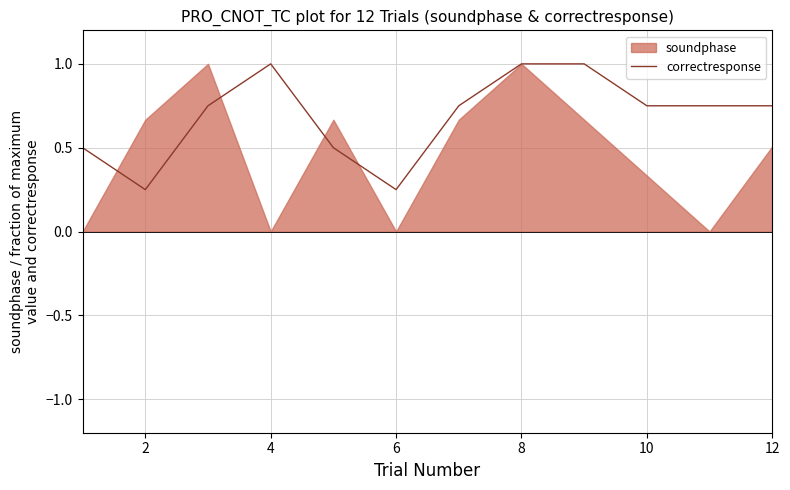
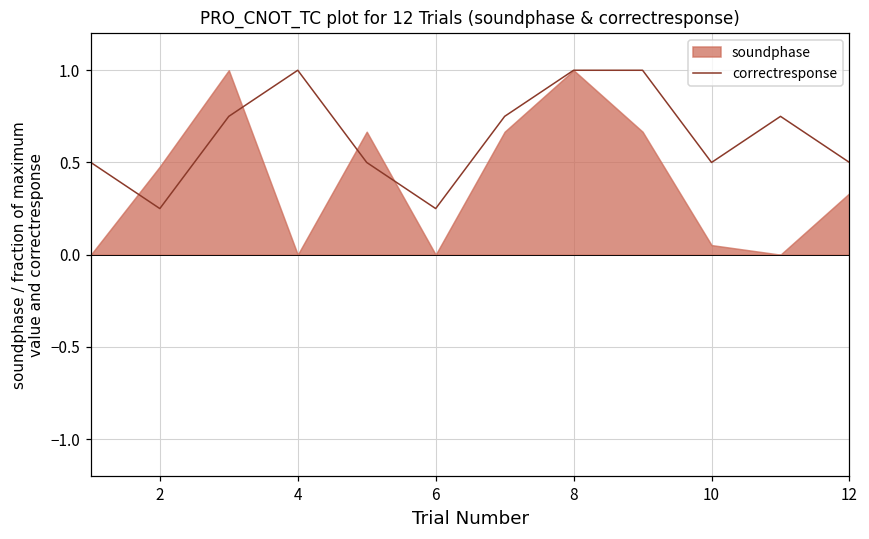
soundphase, 2: 0.67 -> 0.48
correctresponse, 10: 0.75 -> 0.50
soundphase, 10: 0.33 -> 0.05
correctresponse, 12: 0.75 -> 0.50
soundphase, 12: 0.51 -> 0.33
